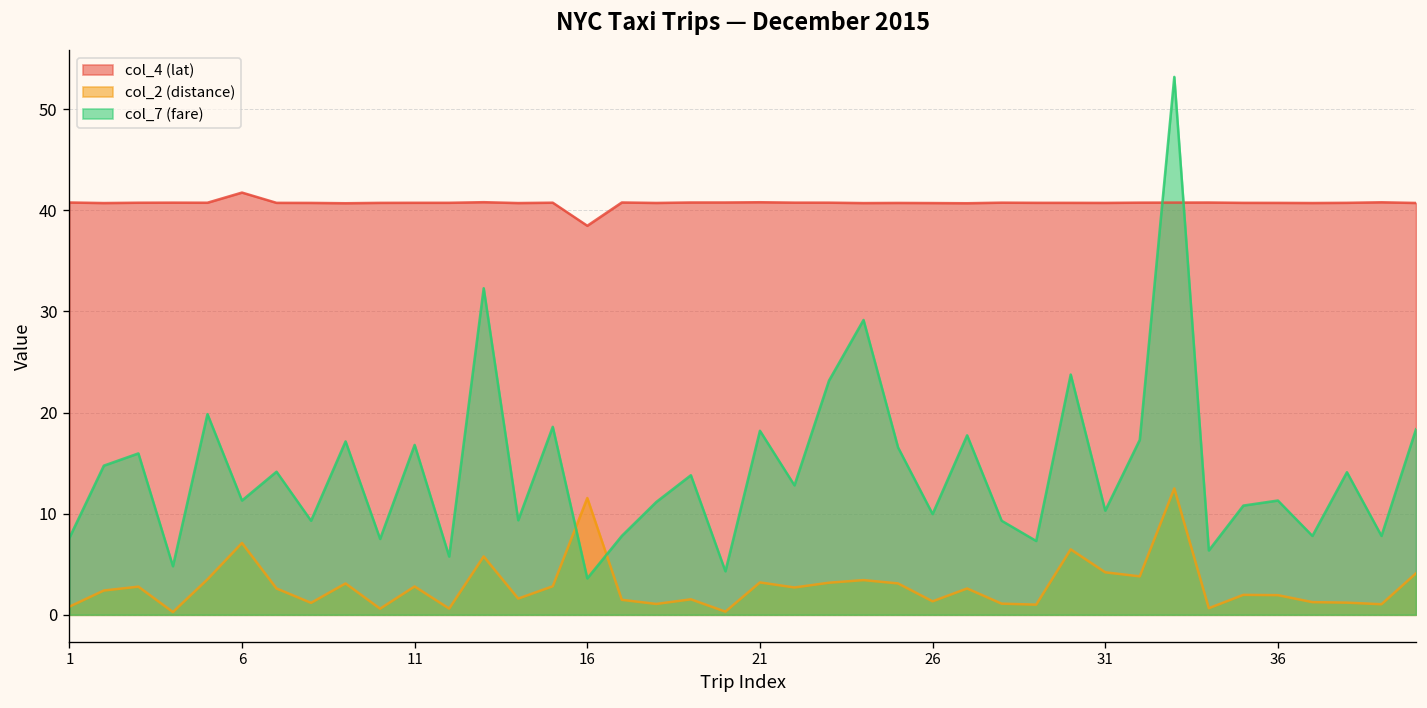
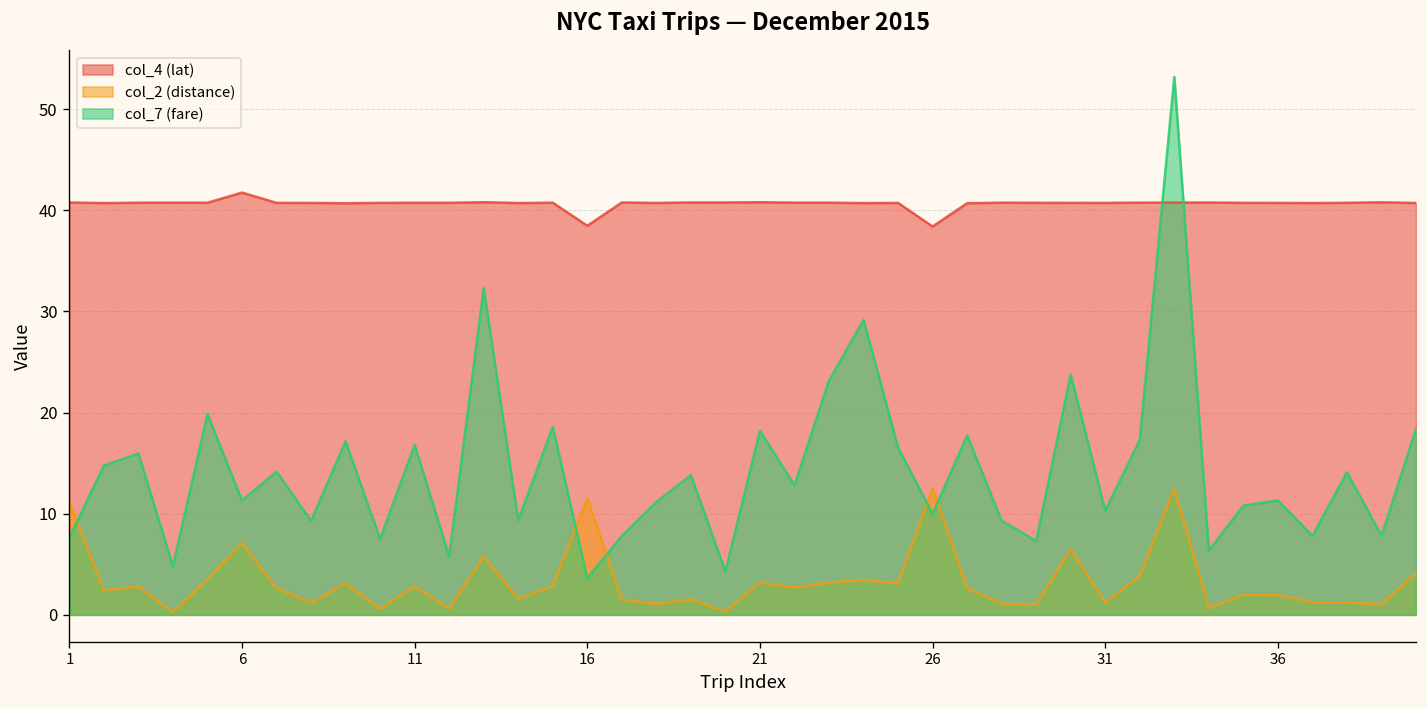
col_2 (distance), 1: 1 -> 11
col_4 (lat), 26: 41 -> 38
col_2 (distance), 26: 1 -> 13
col_2 (distance), 31: 4 -> 1
